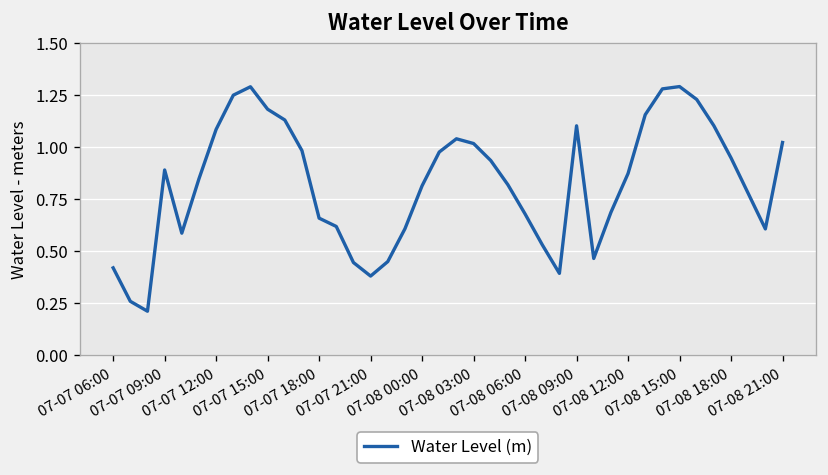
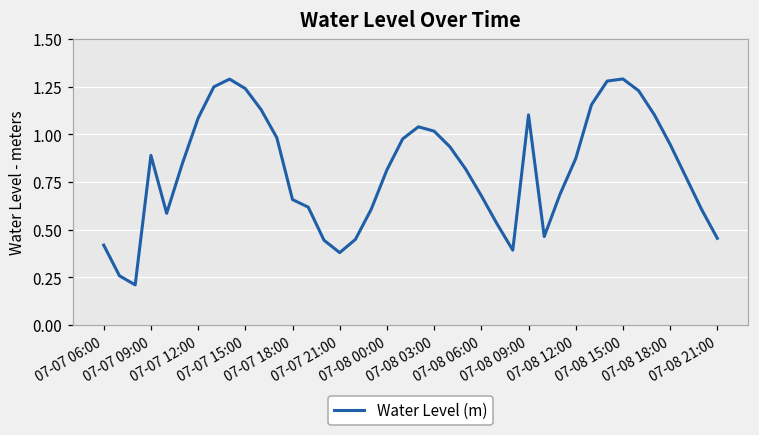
07-07 15:00: 1.18 -> 1.24
07-08 21:00: 1.02 -> 0.46
